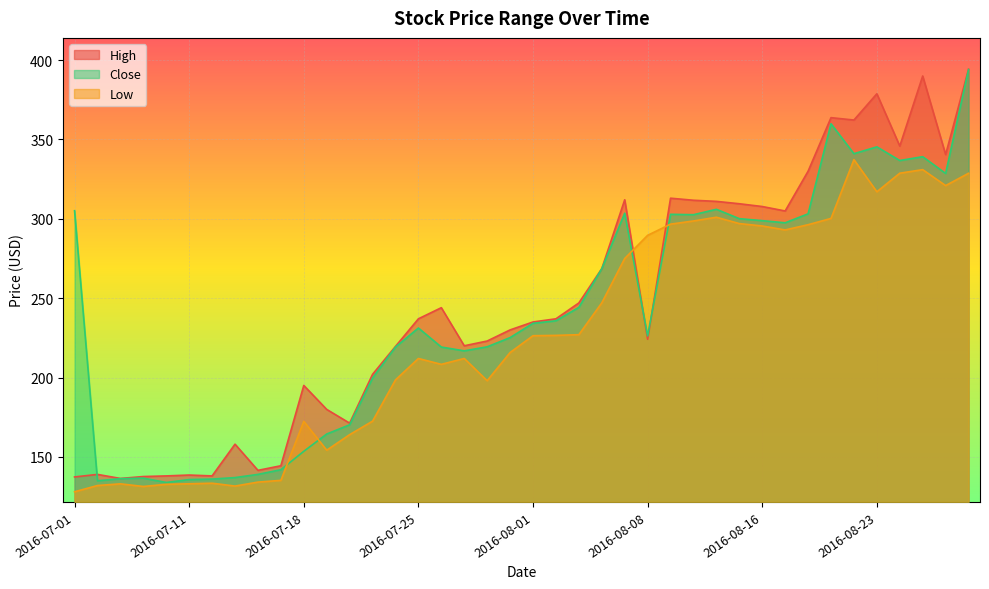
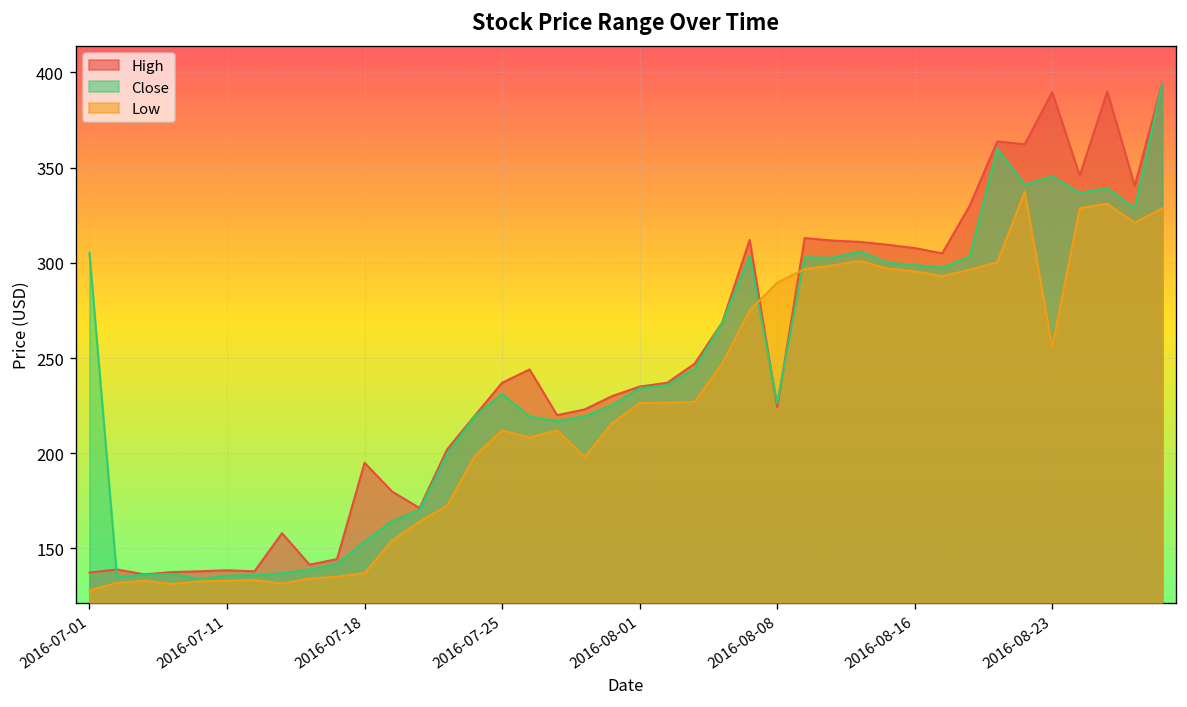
Low, 2016-07-18: 172 -> 137
High, 2016-08-23: 379 -> 390
Low, 2016-08-23: 317 -> 256
